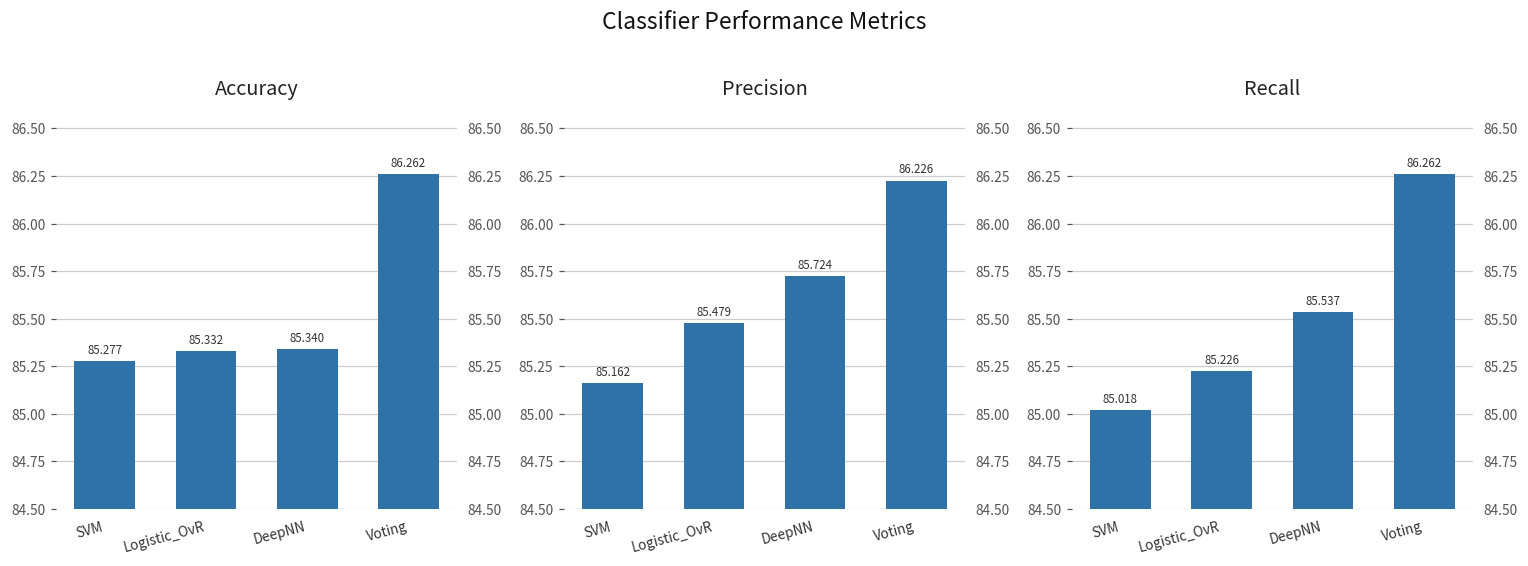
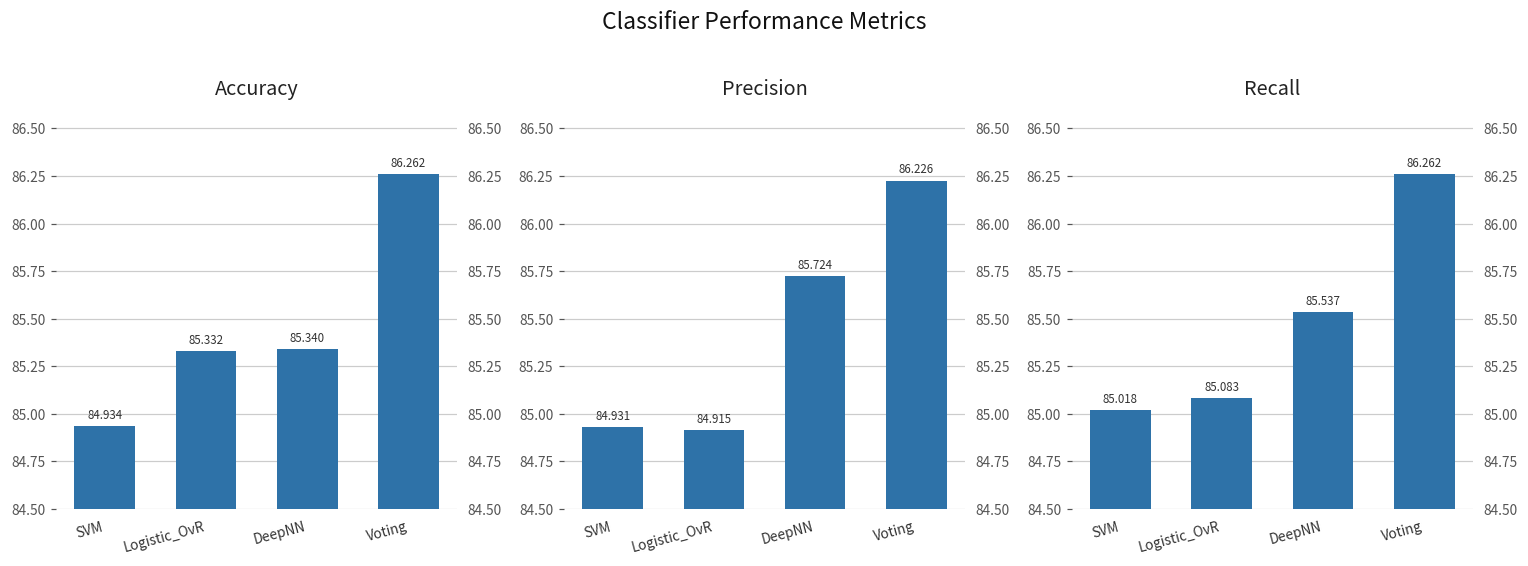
Accuracy, SVM: 85.277 -> 84.934
Precision, SVM: 85.162 -> 84.931
Precision, Logistic_OvR: 85.479 -> 84.915
Recall, Logistic_OvR: 85.226 -> 85.083
